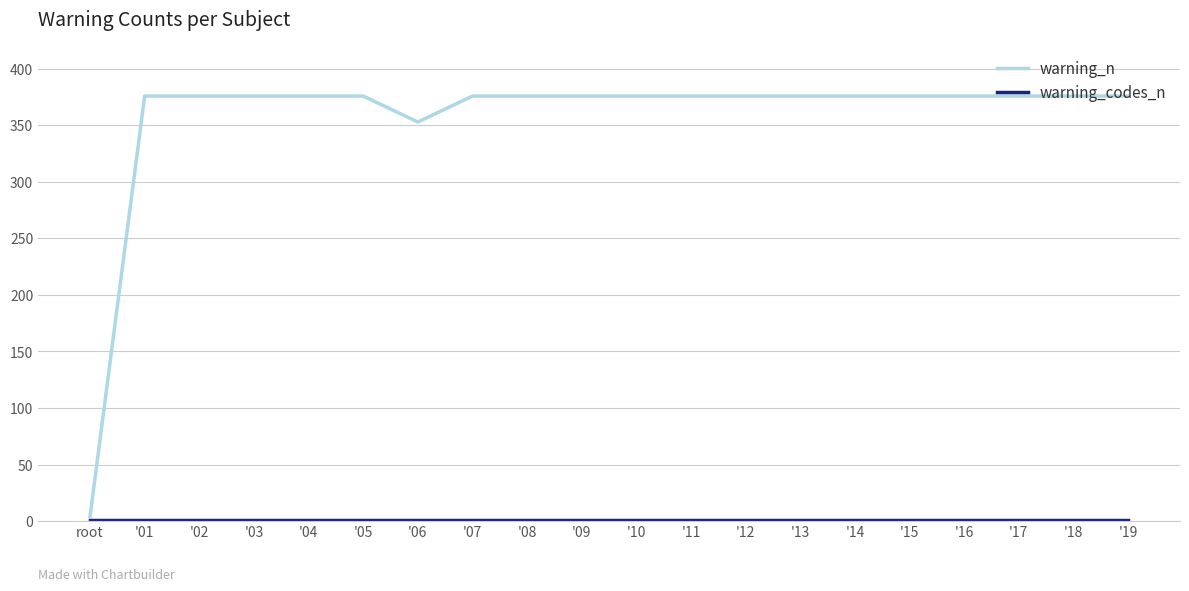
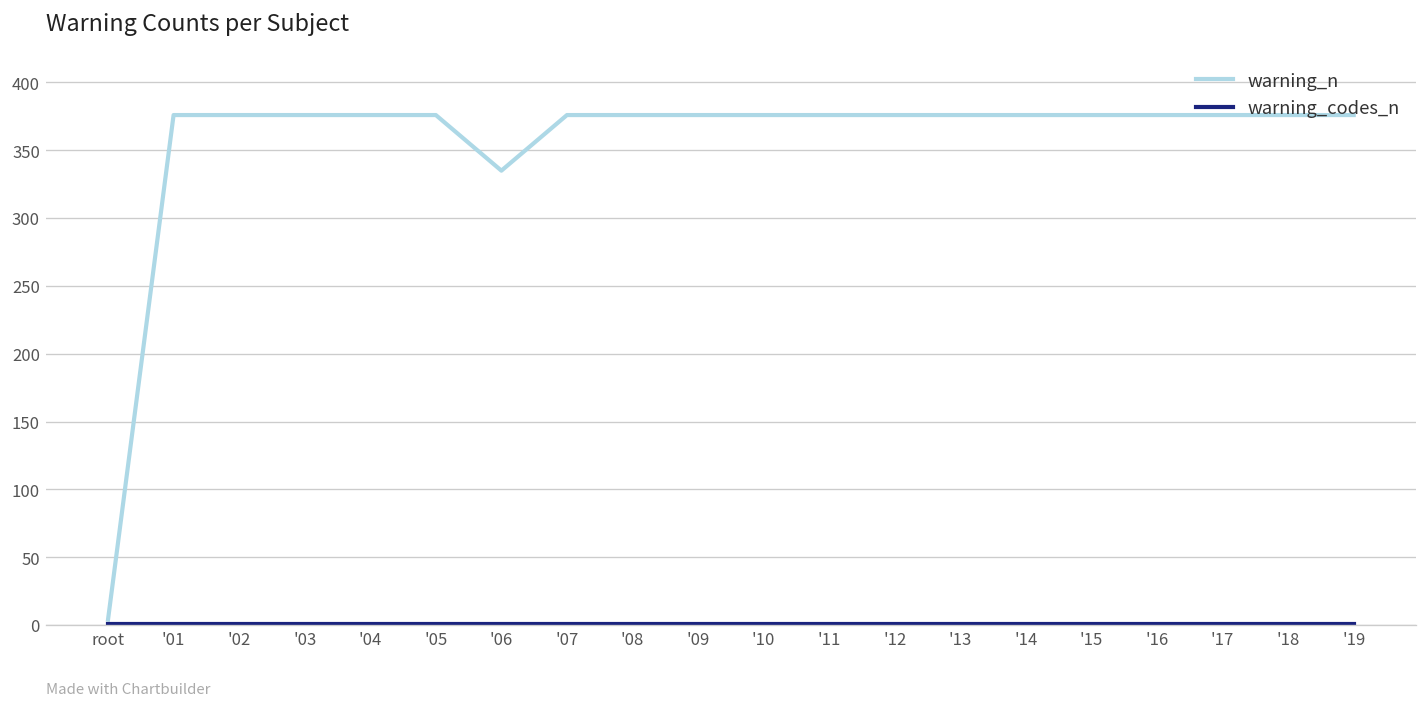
warning_n, '06: 353 -> 335
